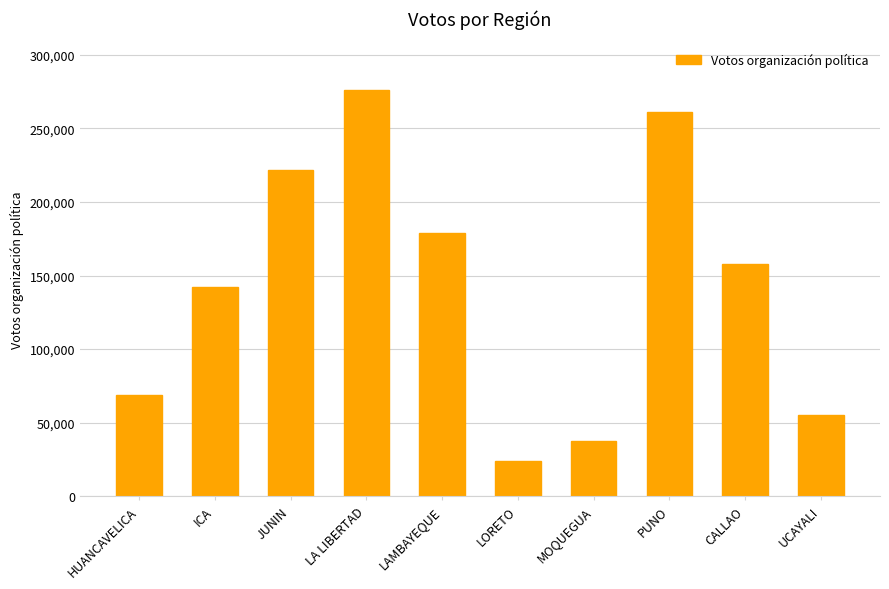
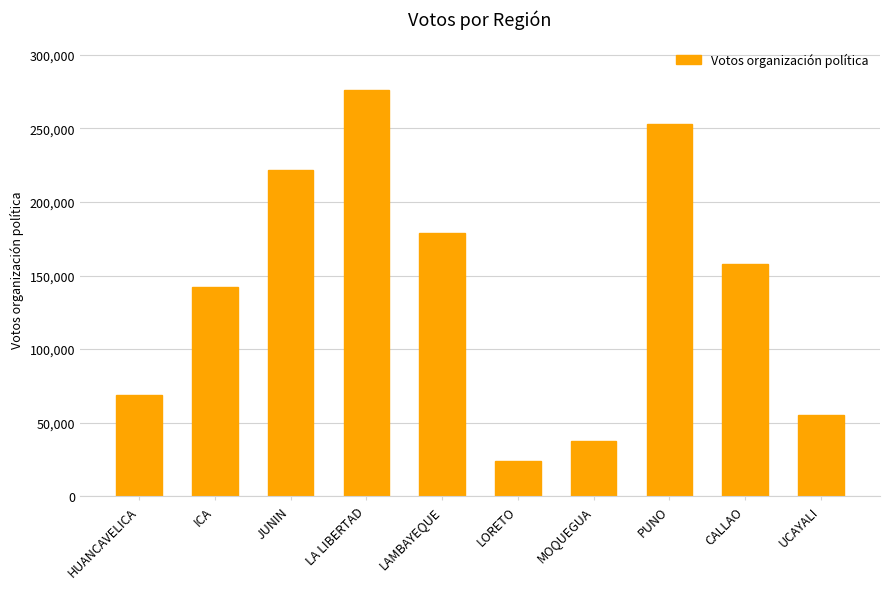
PUNO: 261,000 -> 253,000
